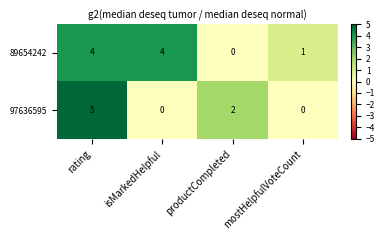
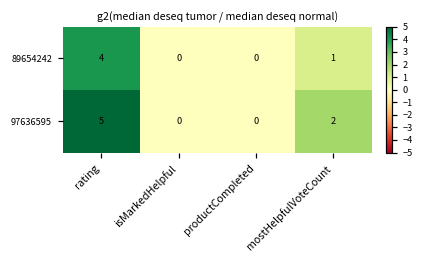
89654242, isMarkedHelpful: 4 -> 0
97636595, productCompleted: 2 -> 0
97636595, mostHelpfulVoteCount: 0 -> 2
